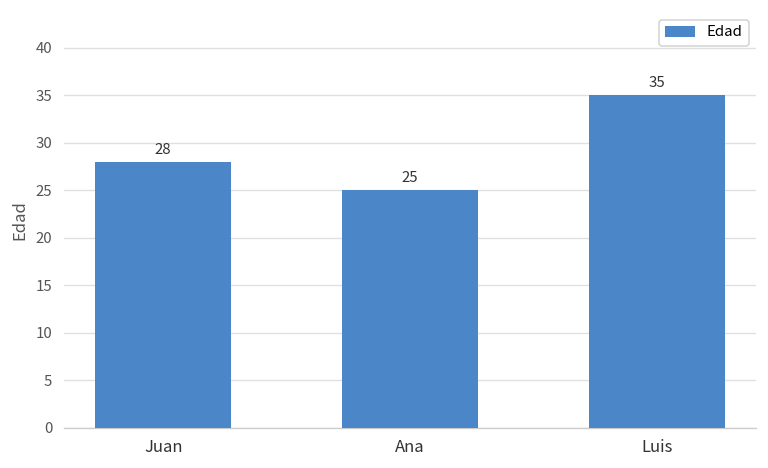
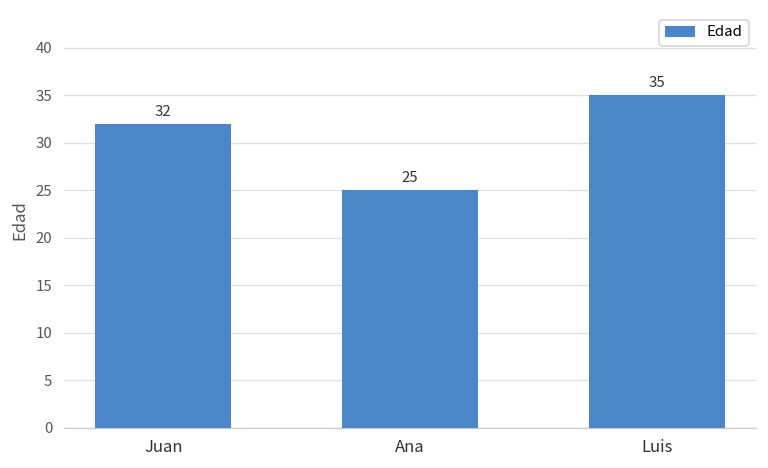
Juan: 28 -> 32
